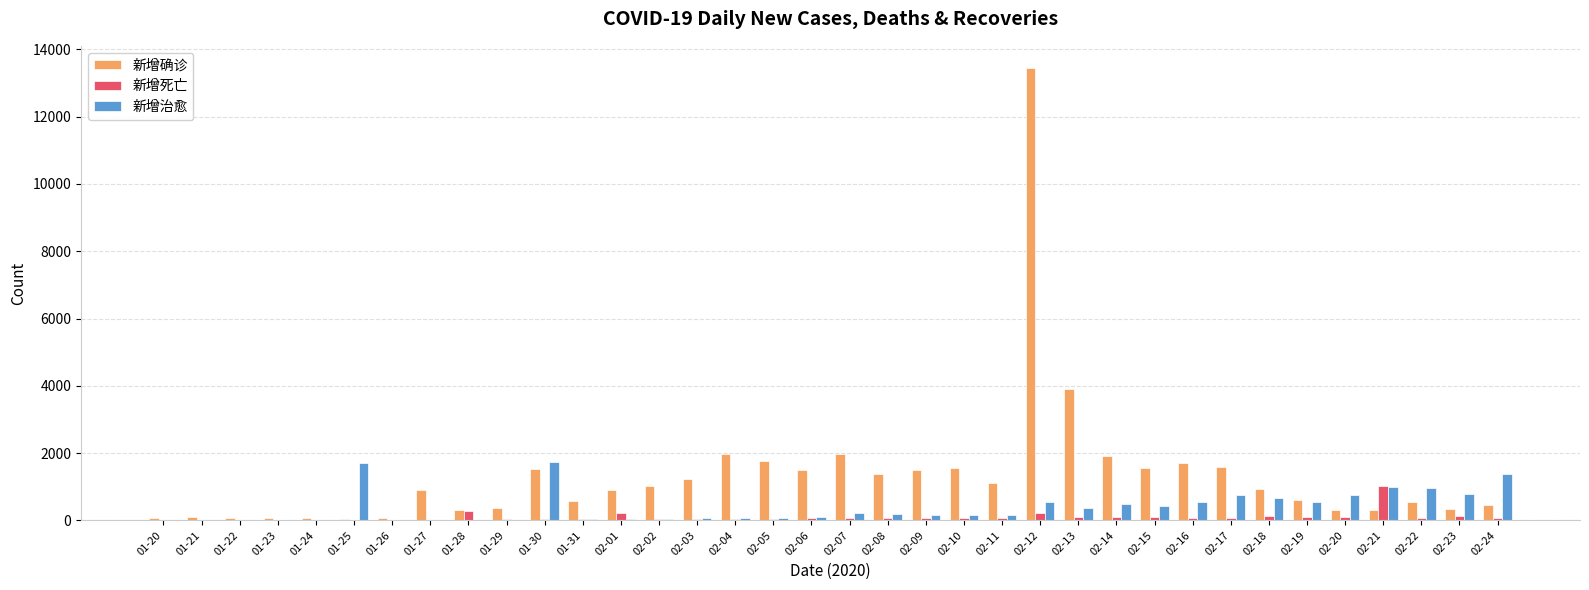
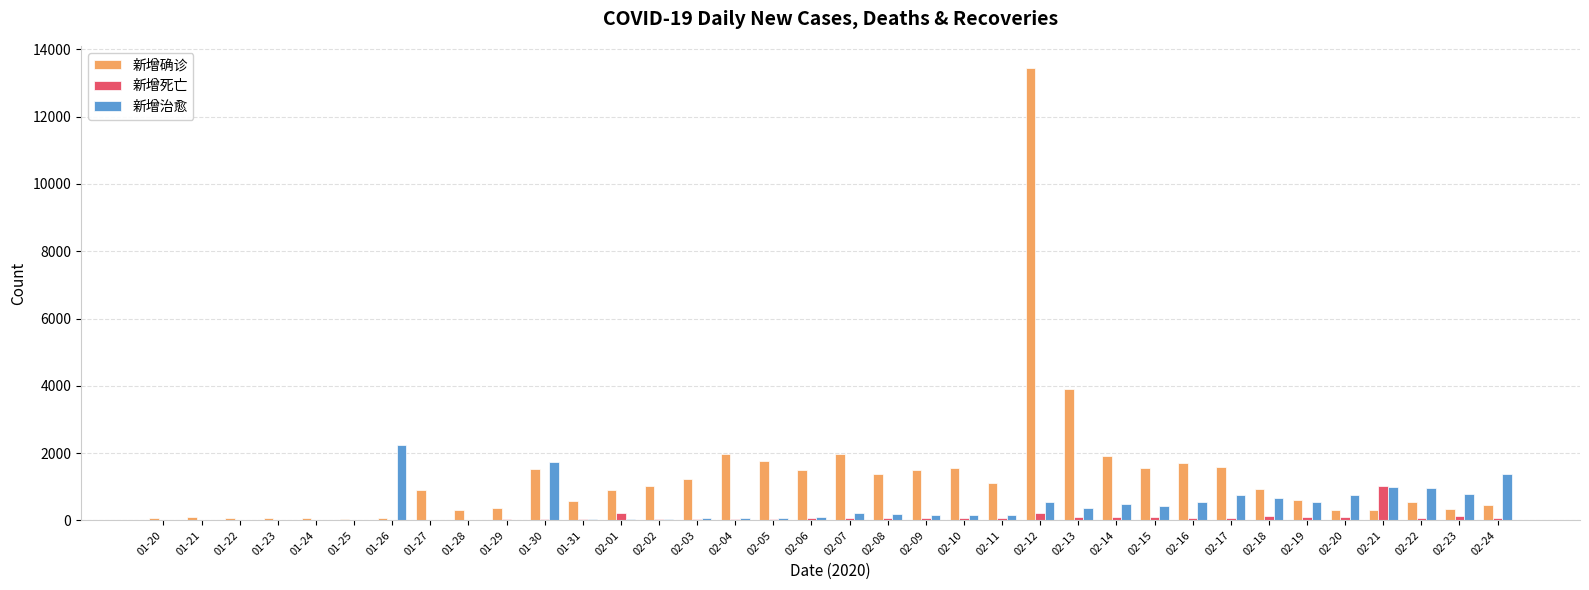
新增治愈, 01-25: 1700 -> 0
新增治愈, 01-26: 0 -> 2200
新增死亡, 01-28: 300 -> 0
